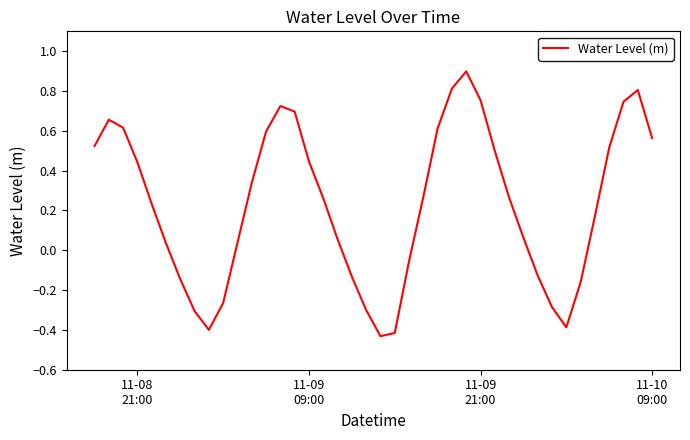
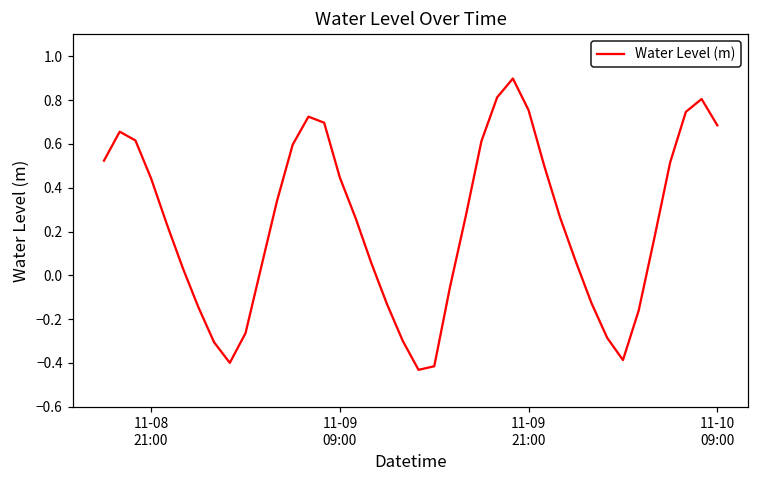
11-10 09:00: 0.56 -> 0.68
